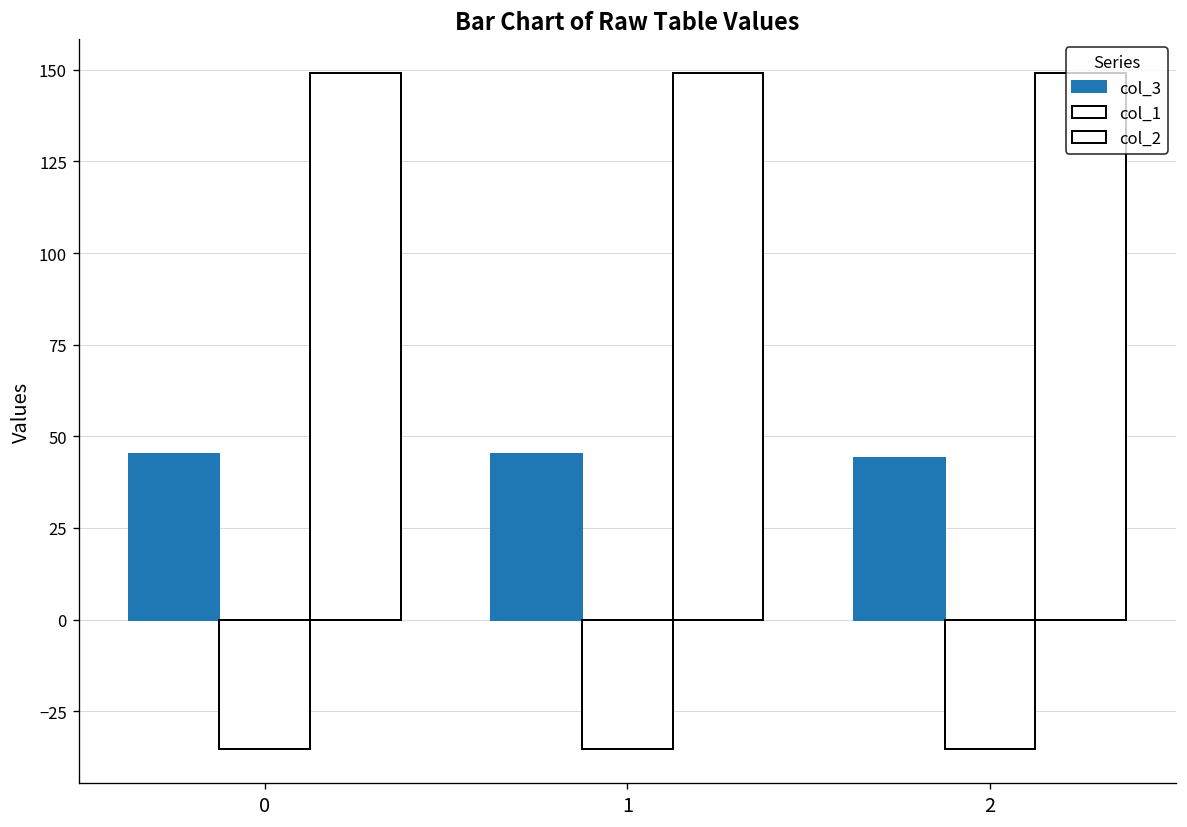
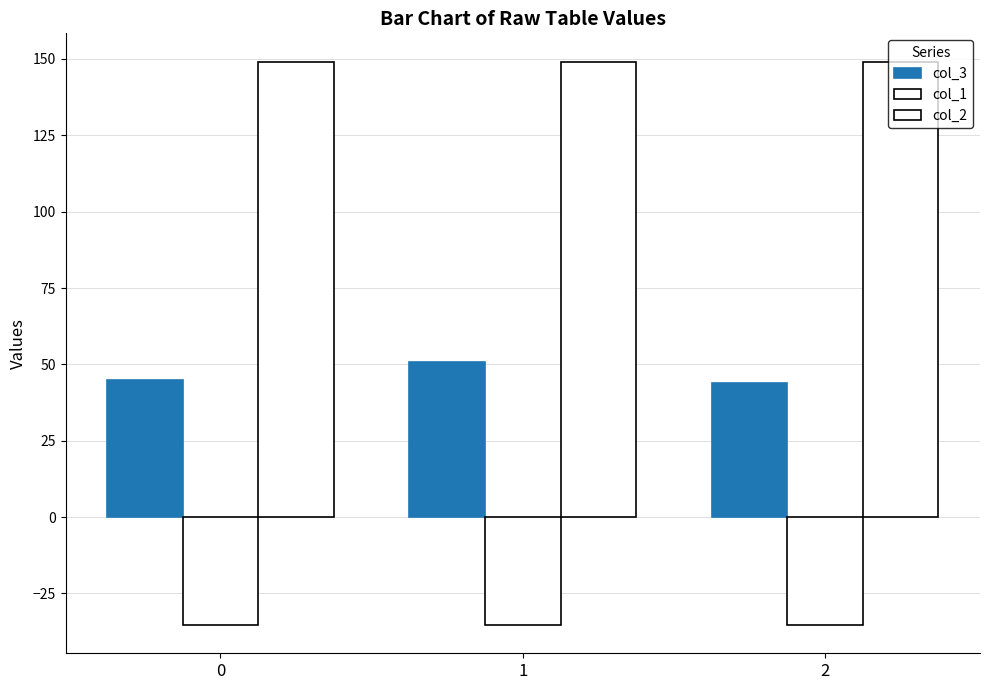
col_3, 1: 45 -> 51
